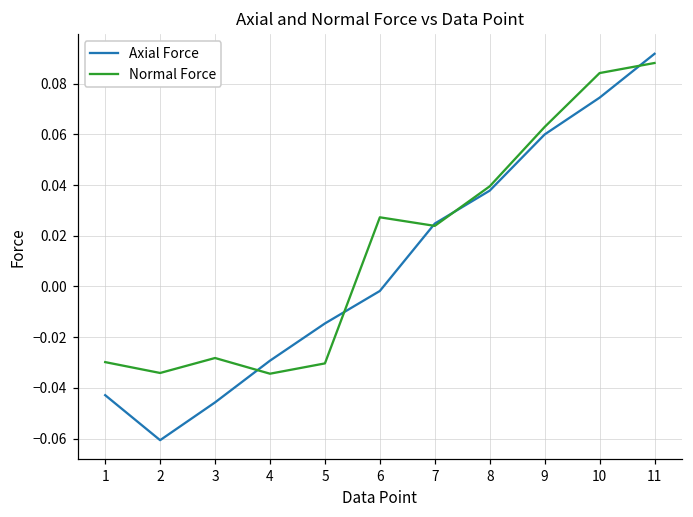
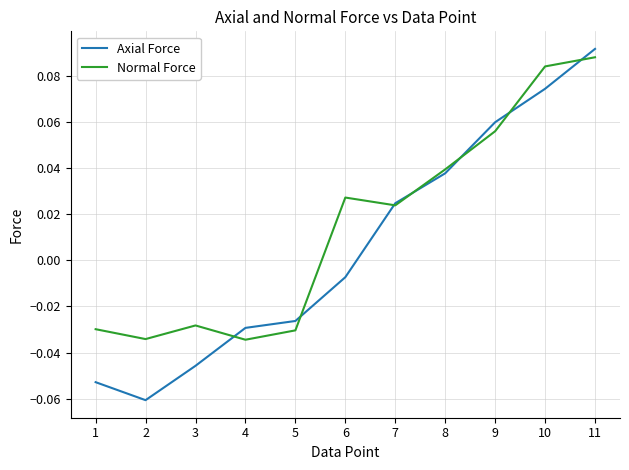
Axial Force, 1: -0.043 -> -0.053
Axial Force, 5: -0.015 -> -0.026
Axial Force, 6: -0.002 -> -0.007
Normal Force, 9: 0.063 -> 0.056
